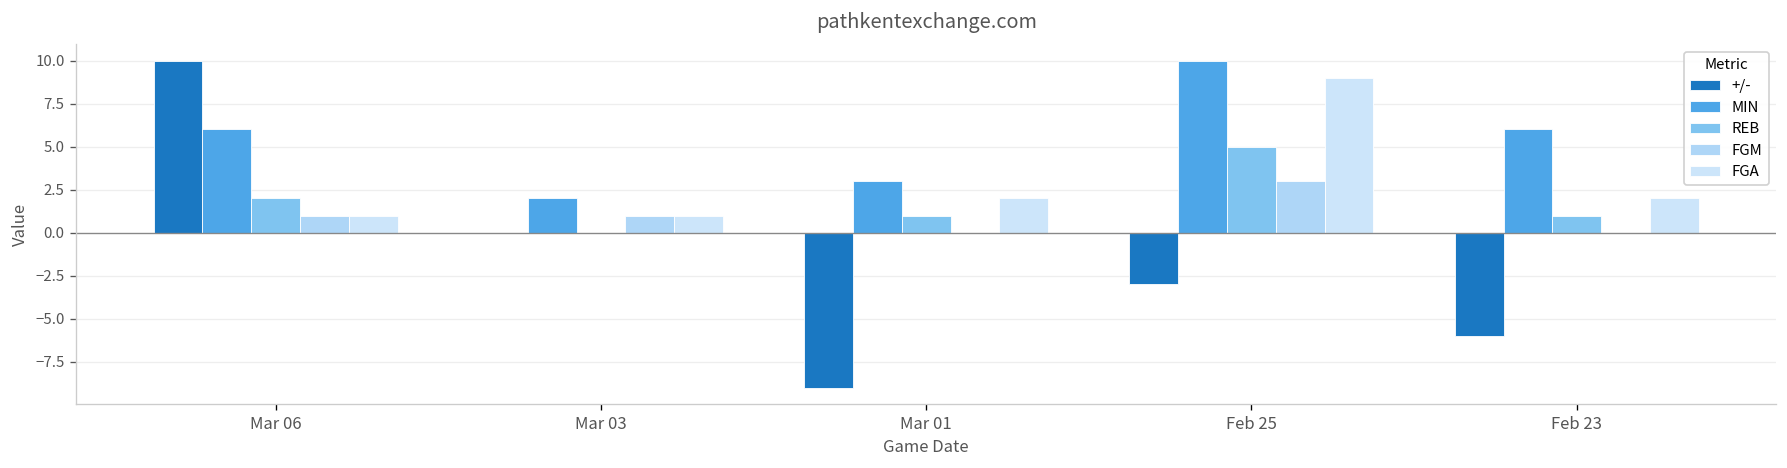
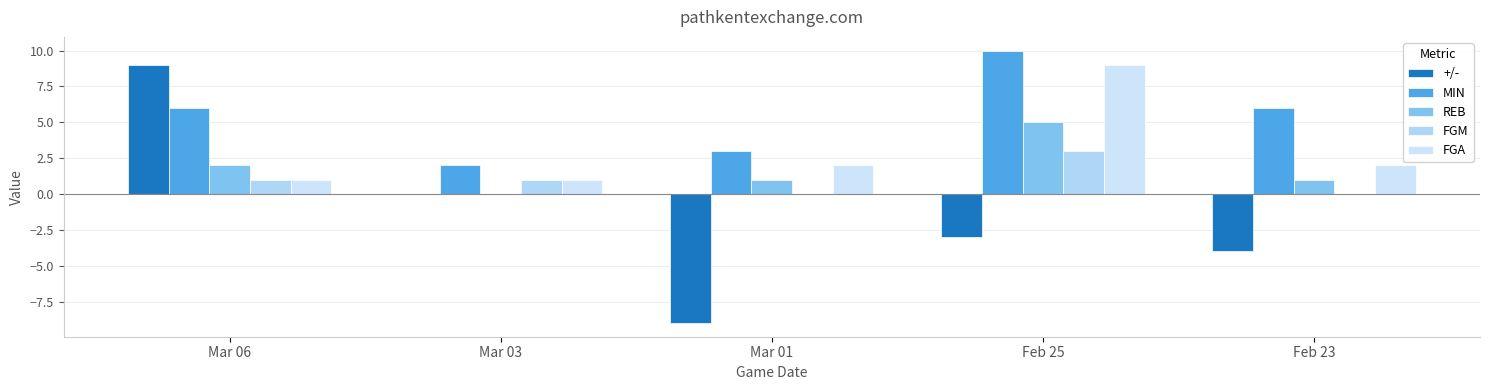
+/-, Mar 06: 10 -> 9
+/-, Feb 23: -6 -> -4
